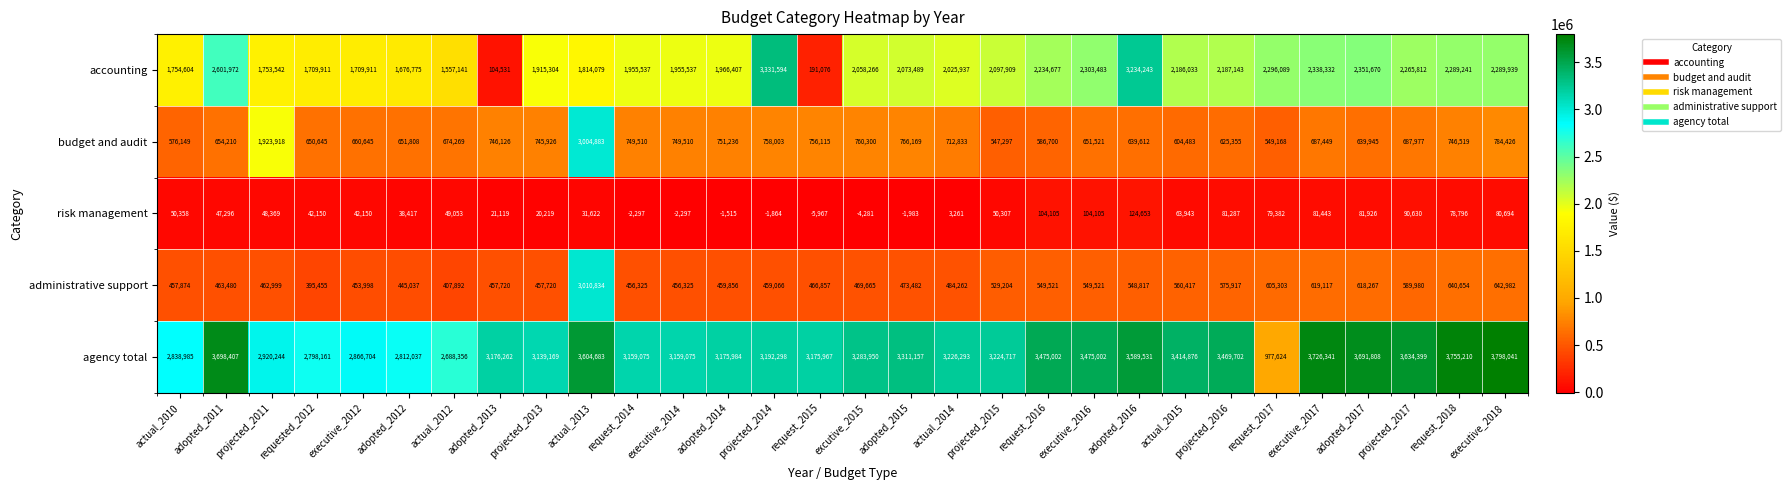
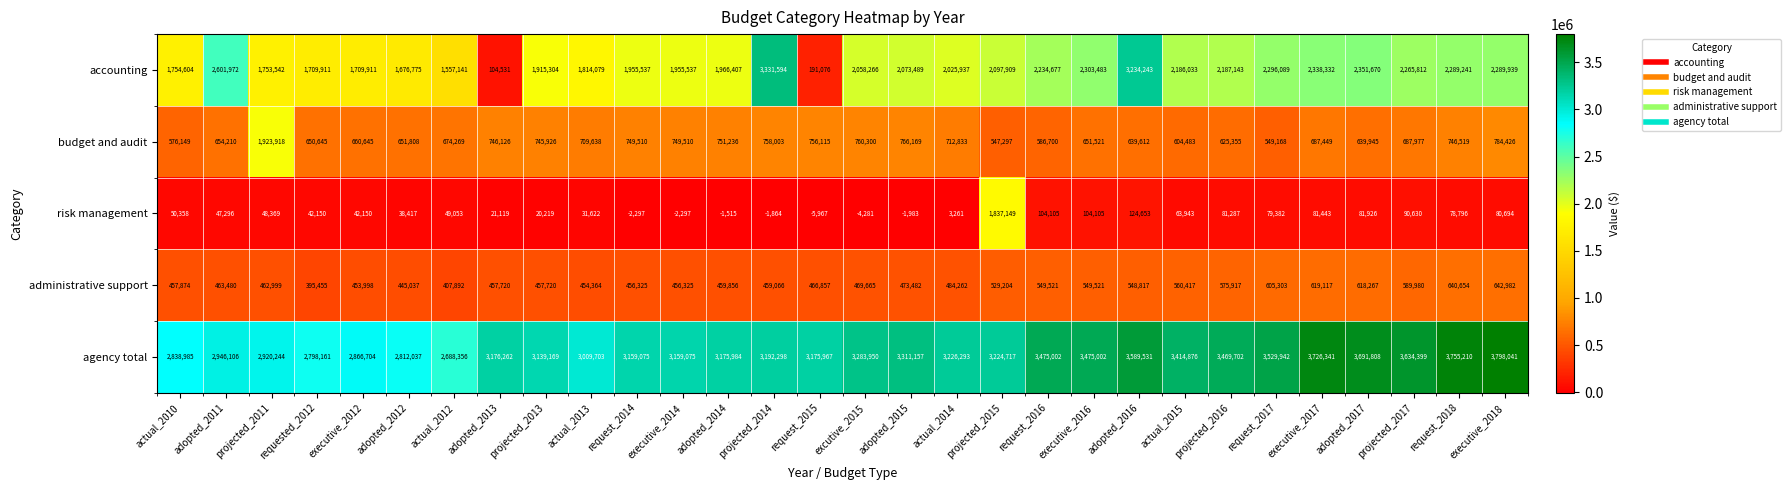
budget and audit, actual_2013: 3,004,883 -> 709,638
risk management, projected_2015: 50,307 -> 1,837,149
administrative support, actual_2013: 3,010,834 -> 454,364
agency total, adopted_2011: 3,698,407 -> 2,946,106
agency total, actual_2013: 3,604,683 -> 3,009,703
agency total, request_2017: 977,624 -> 3,529,942
